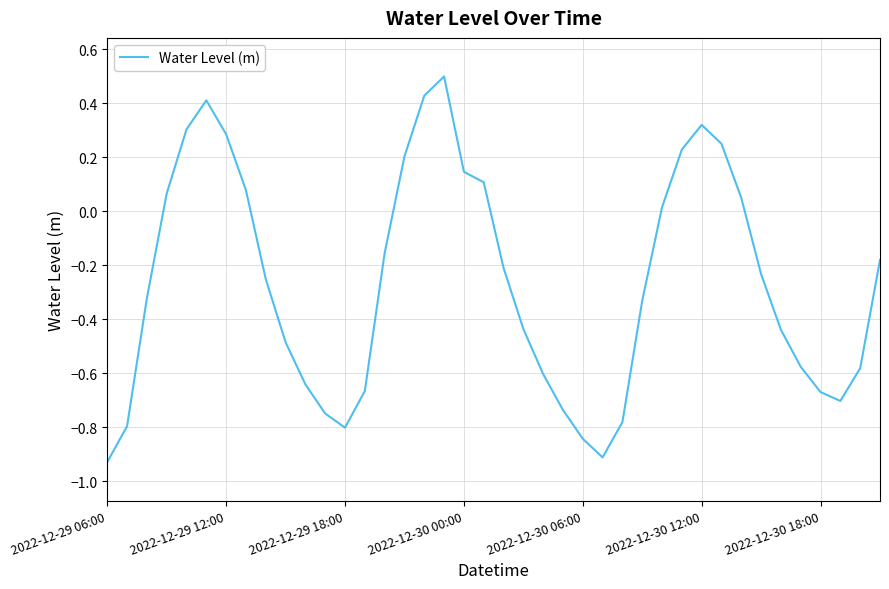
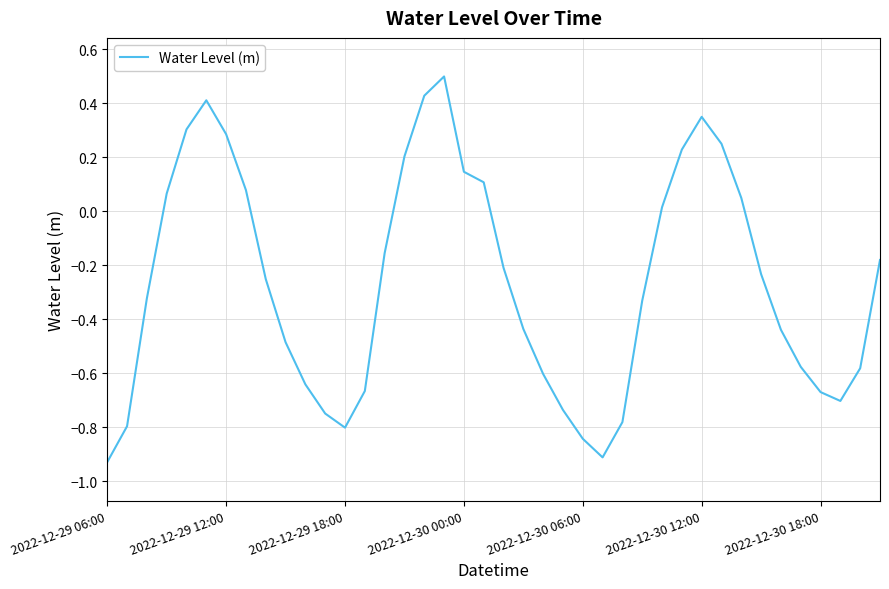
2022-12-30 12:00: 0.32 -> 0.35
